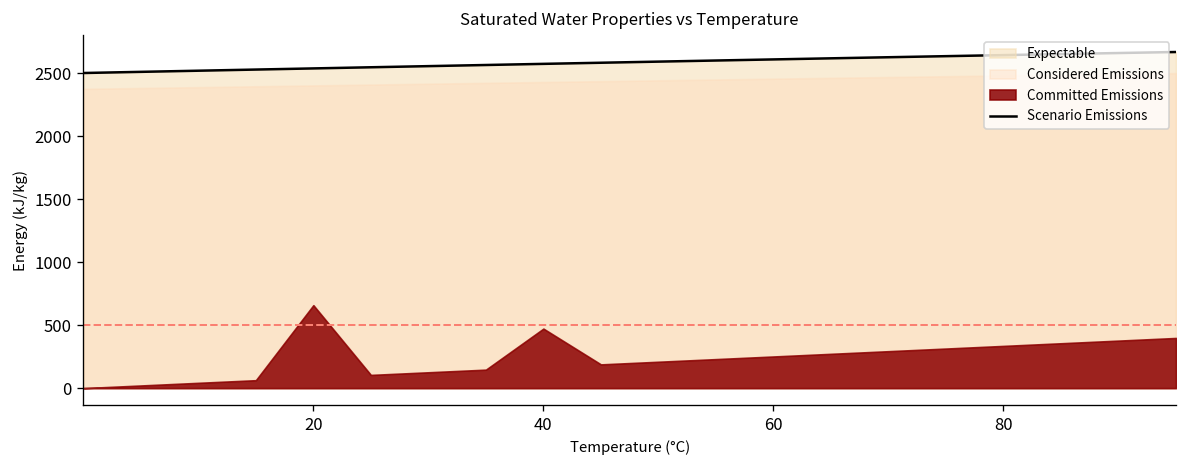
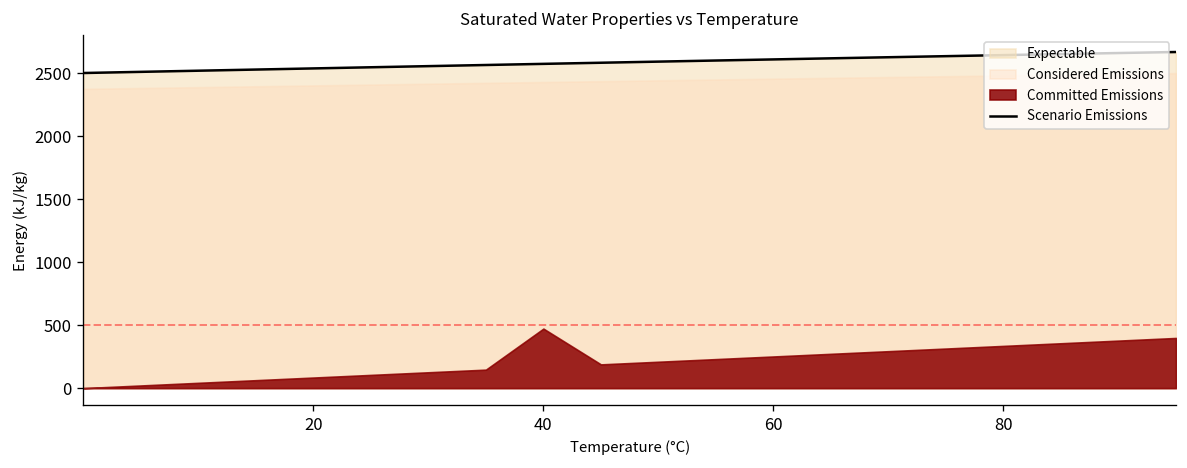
Committed Emissions, 20: 660 -> 80
